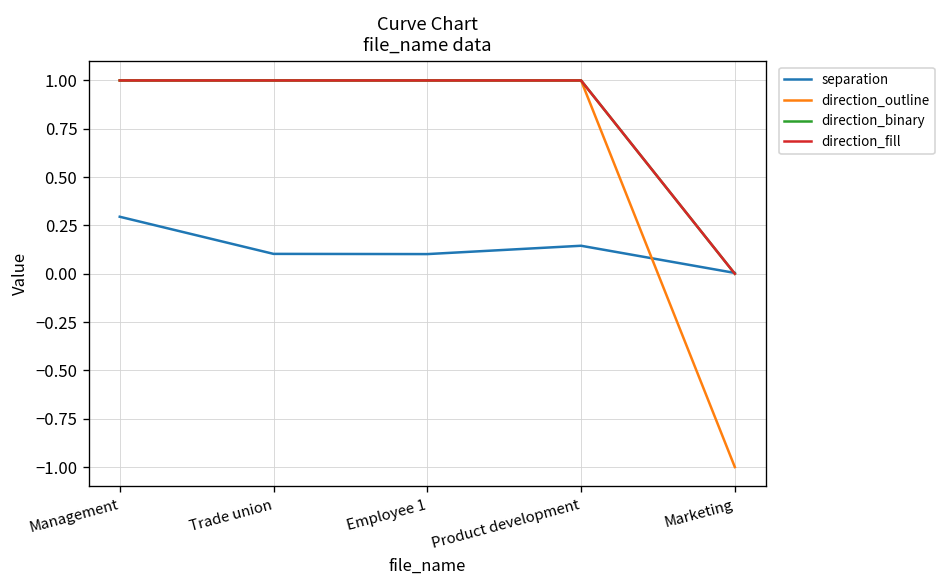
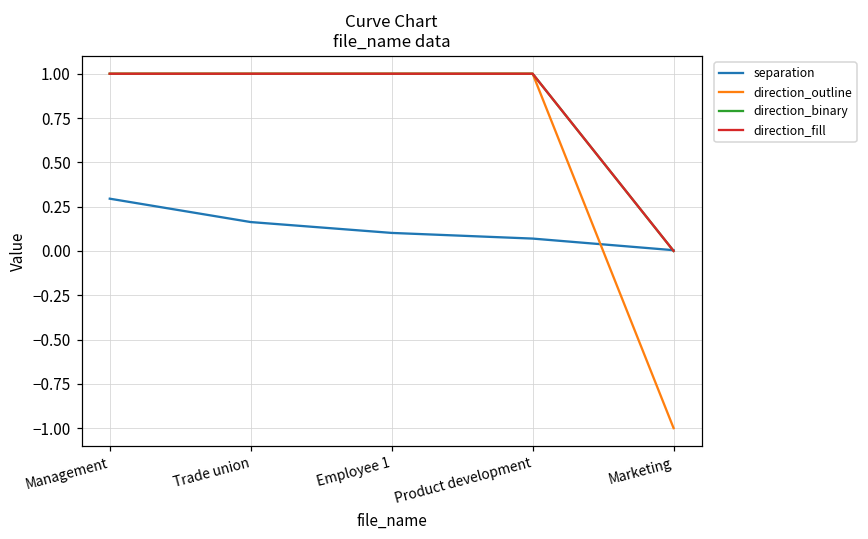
separation, Trade union: 0.10 -> 0.16
separation, Product development: 0.14 -> 0.07
